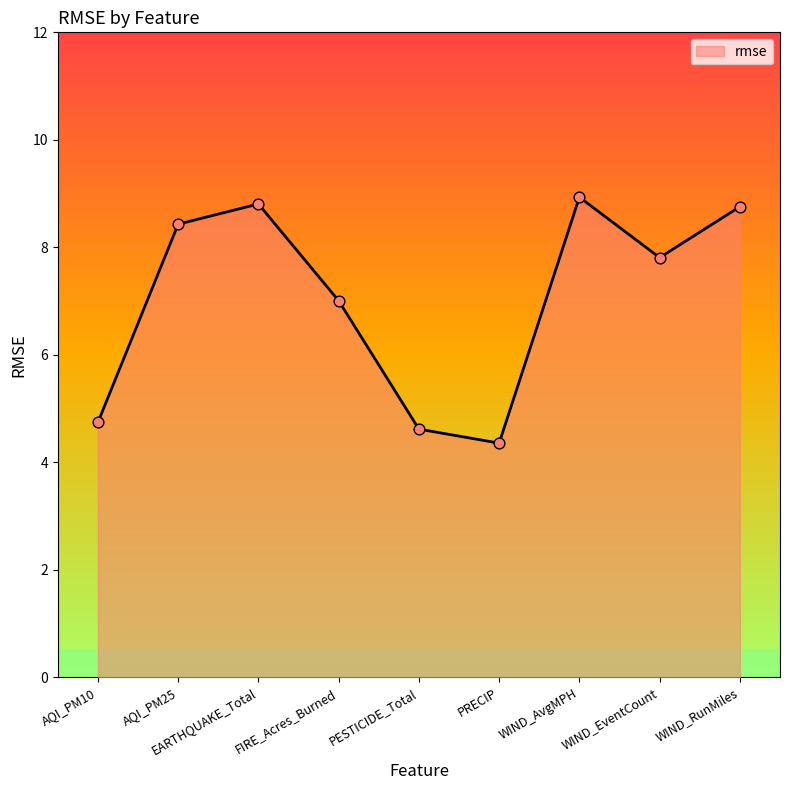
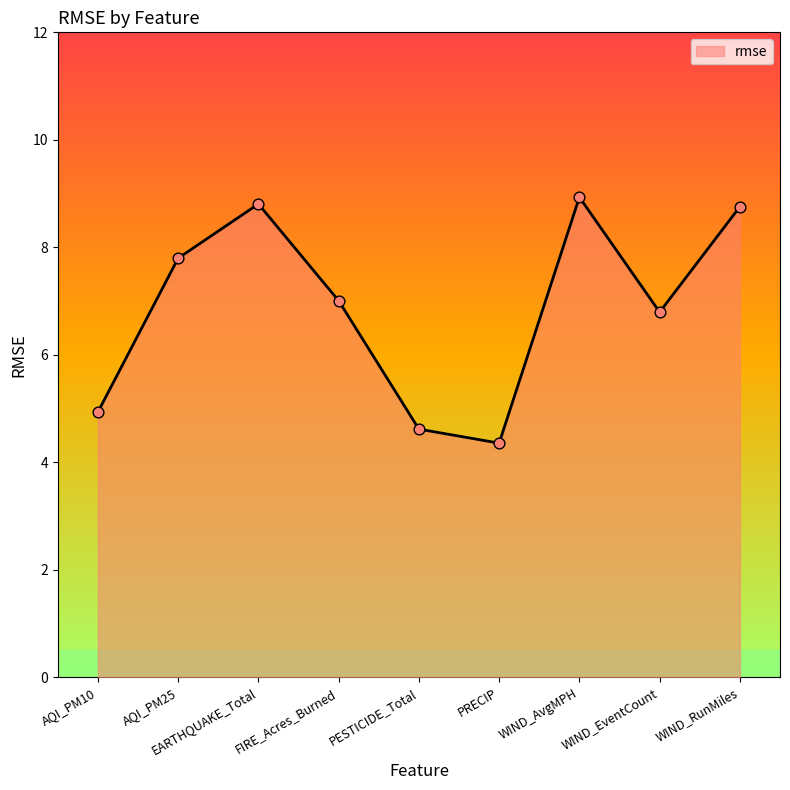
AQI_PM10: 4.7 -> 4.9
AQI_PM25: 8.4 -> 7.8
WIND_EventCount: 7.8 -> 6.8
